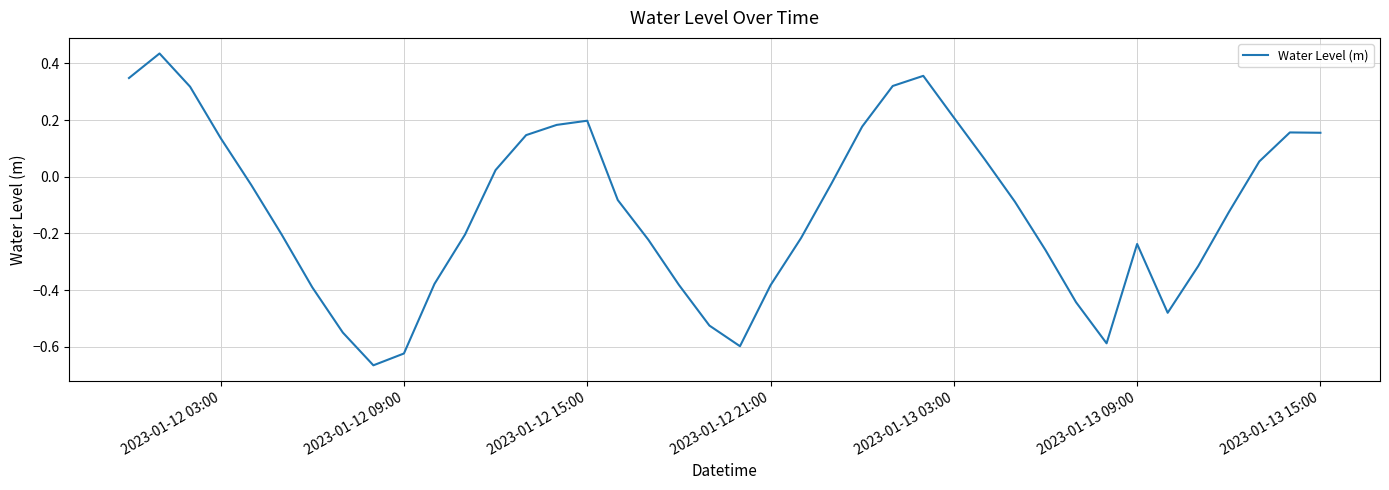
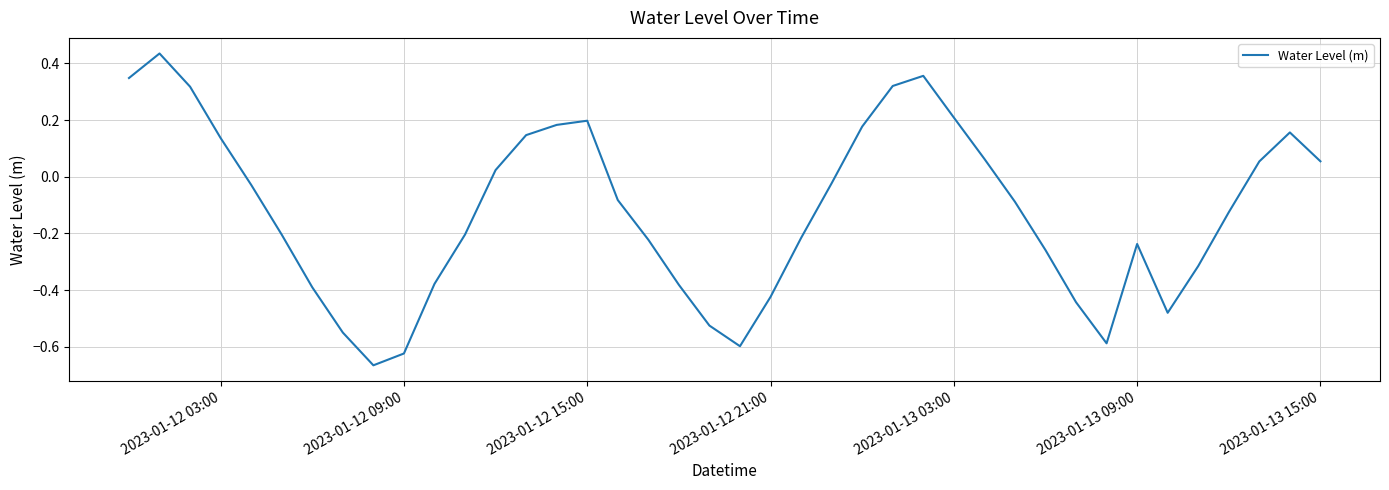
2023-01-12 21:00: -0.38 -> -0.42
2023-01-13 15:00: 0.16 -> 0.05
